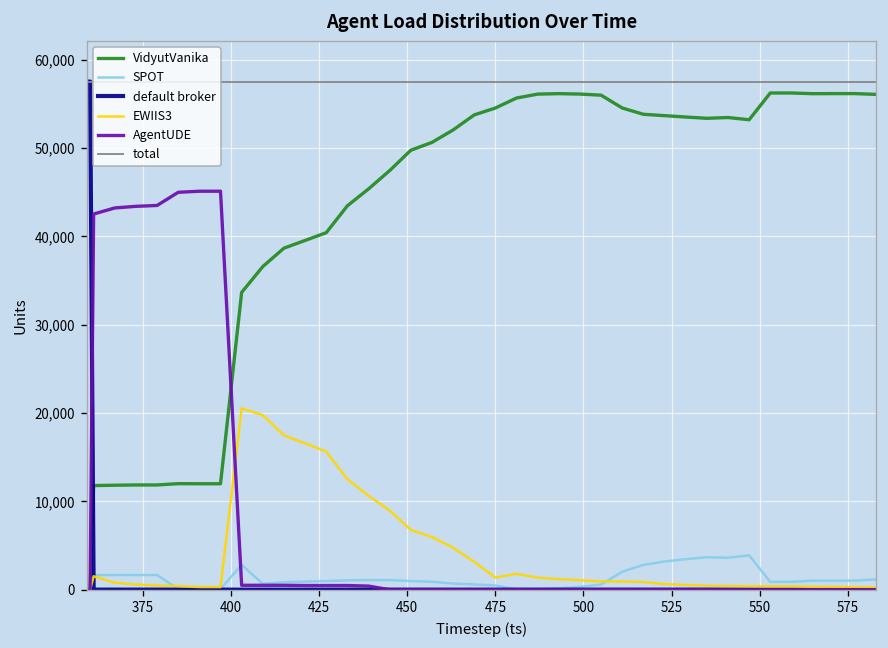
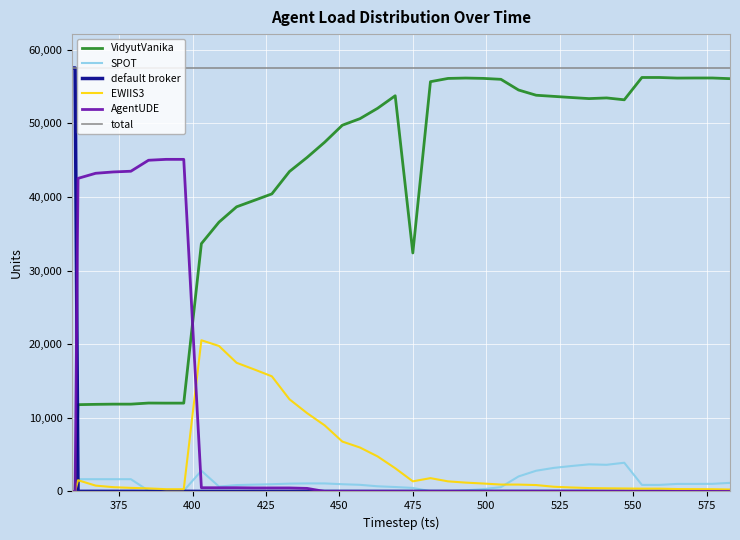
VidyutVanika, 475: 55,000 -> 32,000
